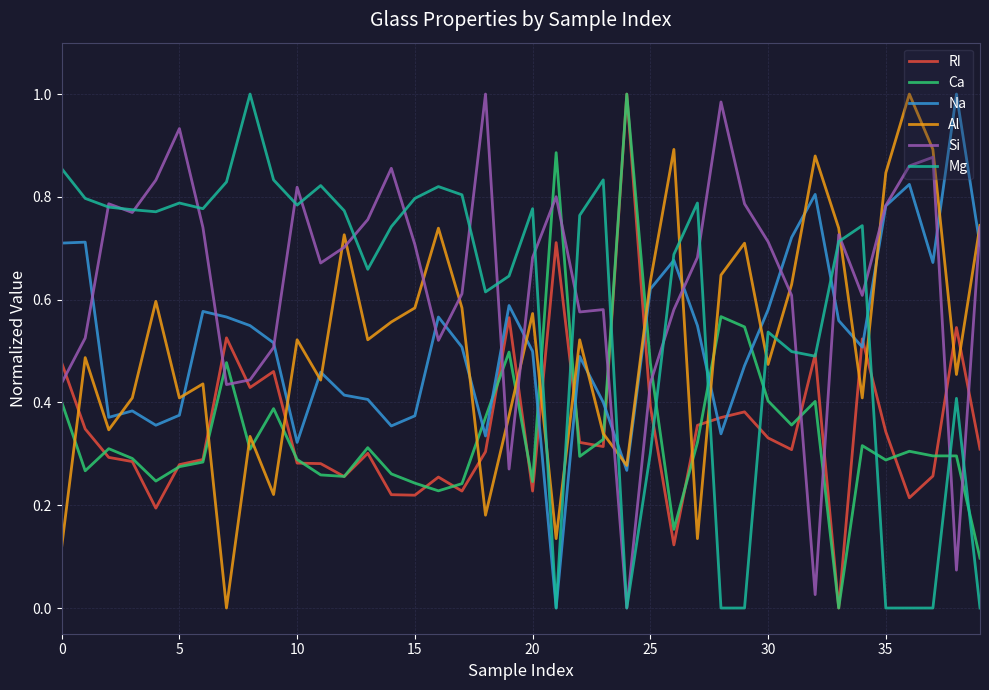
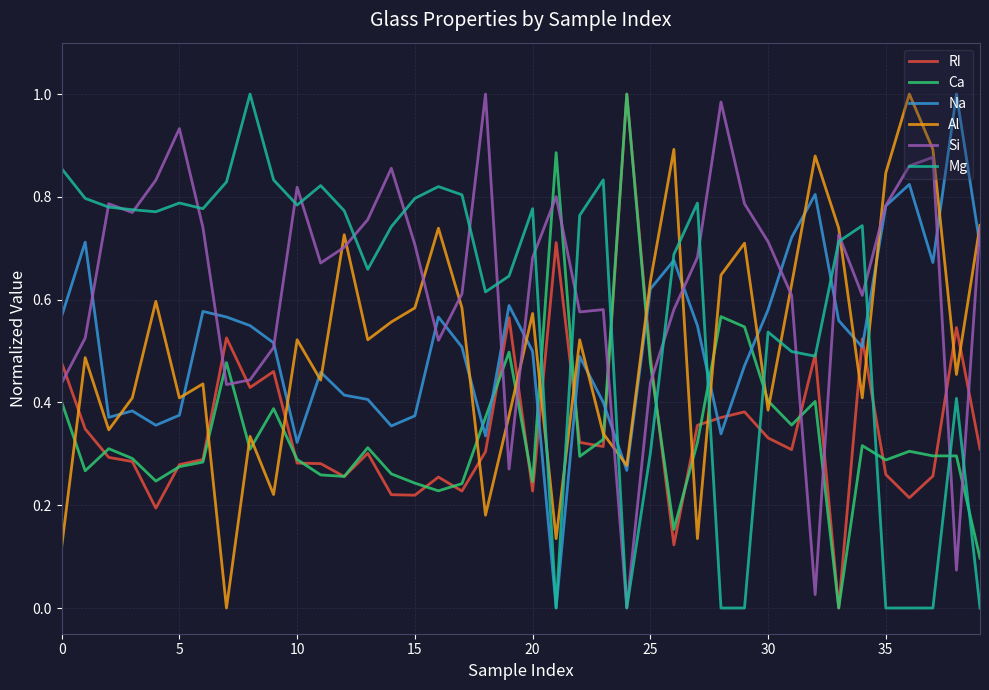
Na, 0: 0.71 -> 0.57
RI, 25: 0.39 -> 0.49
Al, 30: 0.47 -> 0.39
RI, 35: 0.34 -> 0.26
